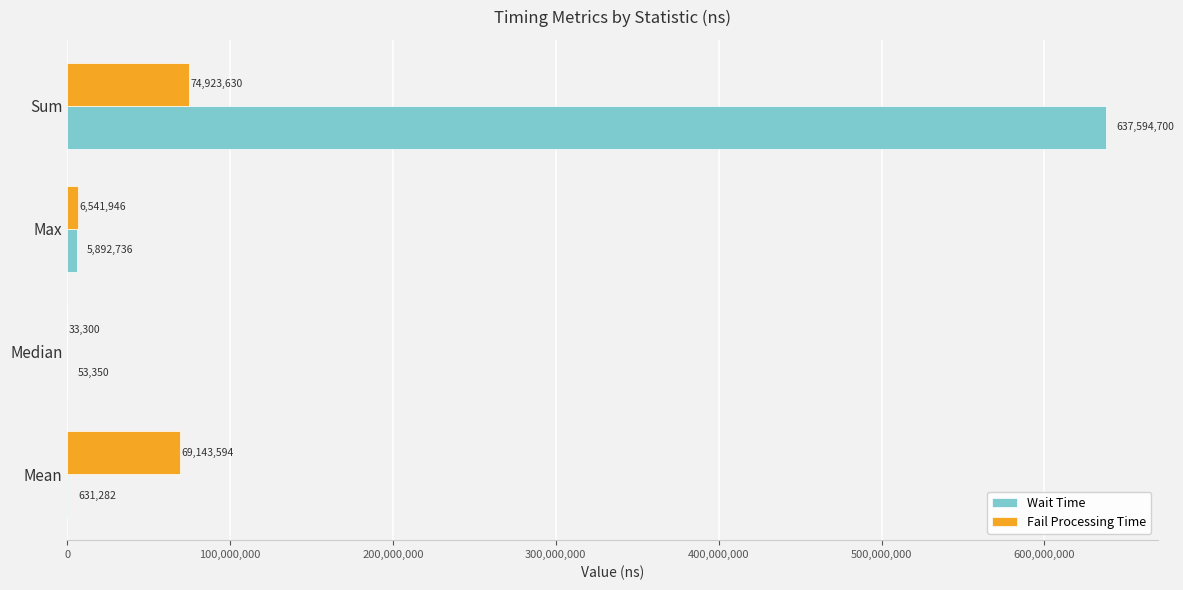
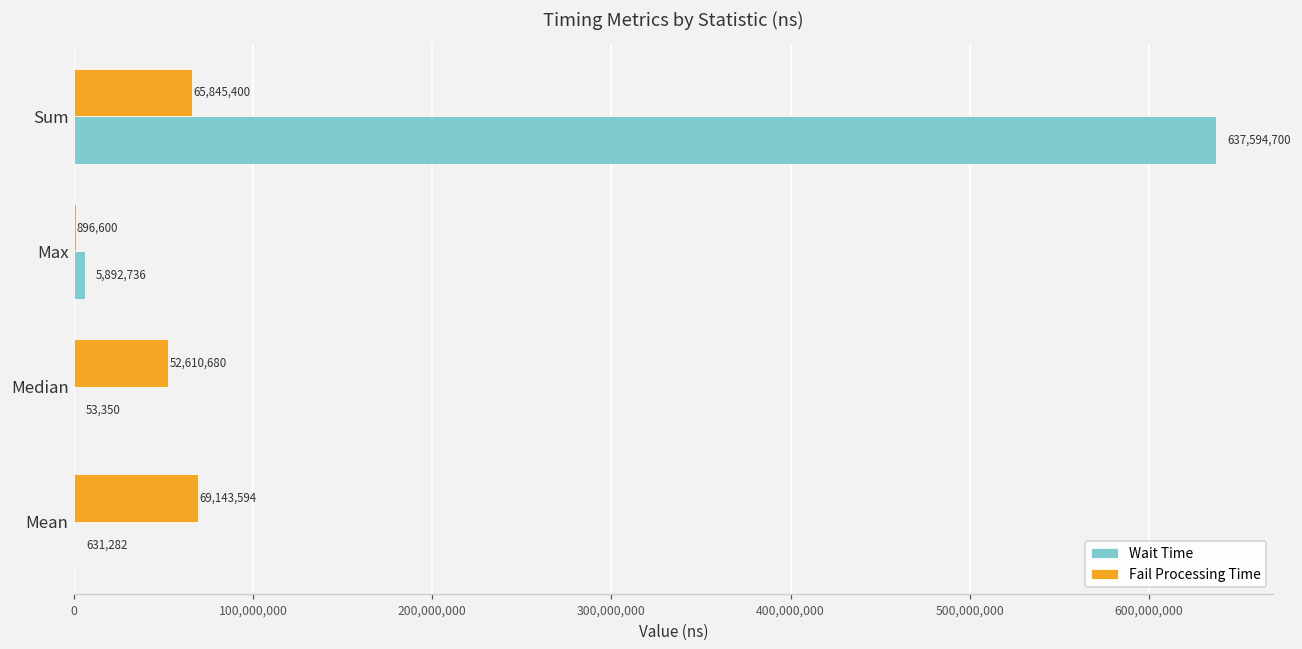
Fail Processing Time, Sum: 74,923,630 -> 65,845,400
Fail Processing Time, Max: 6,541,946 -> 896,600
Fail Processing Time, Median: 33,300 -> 52,610,680
